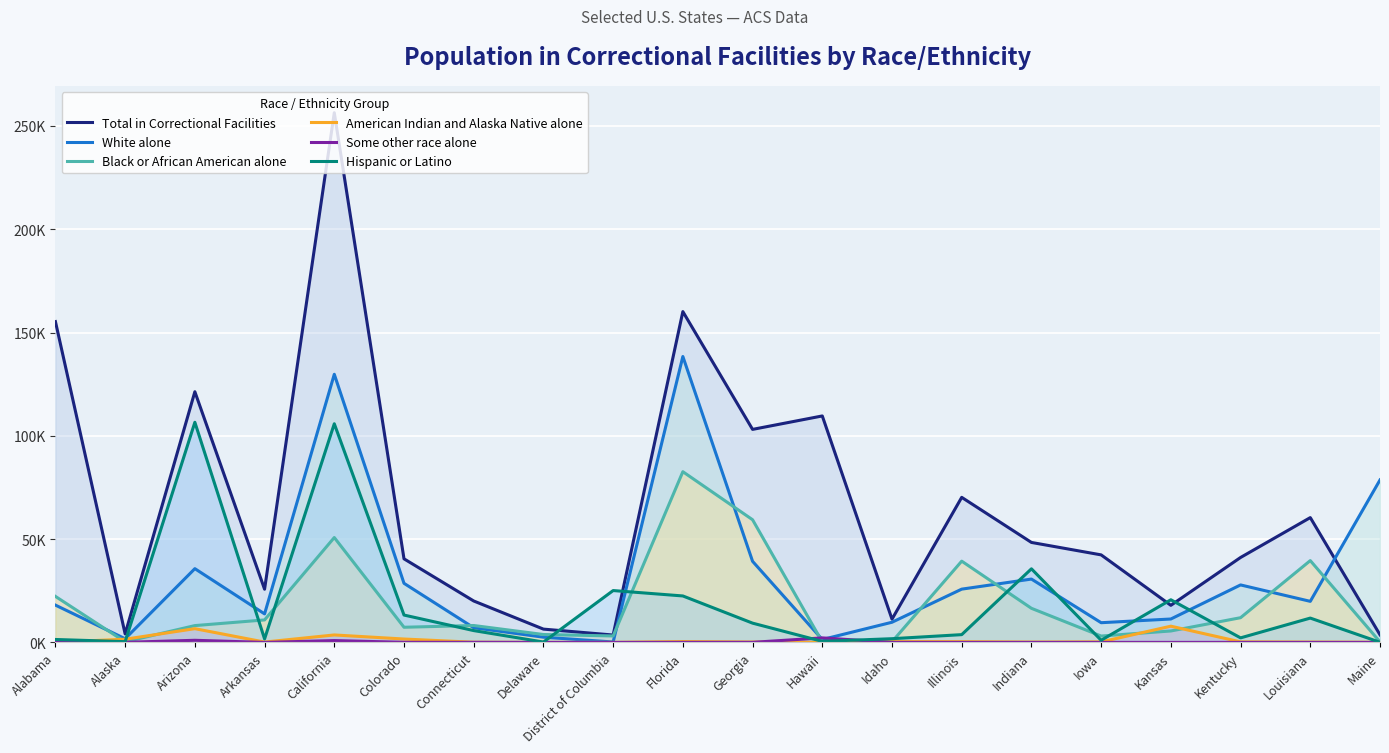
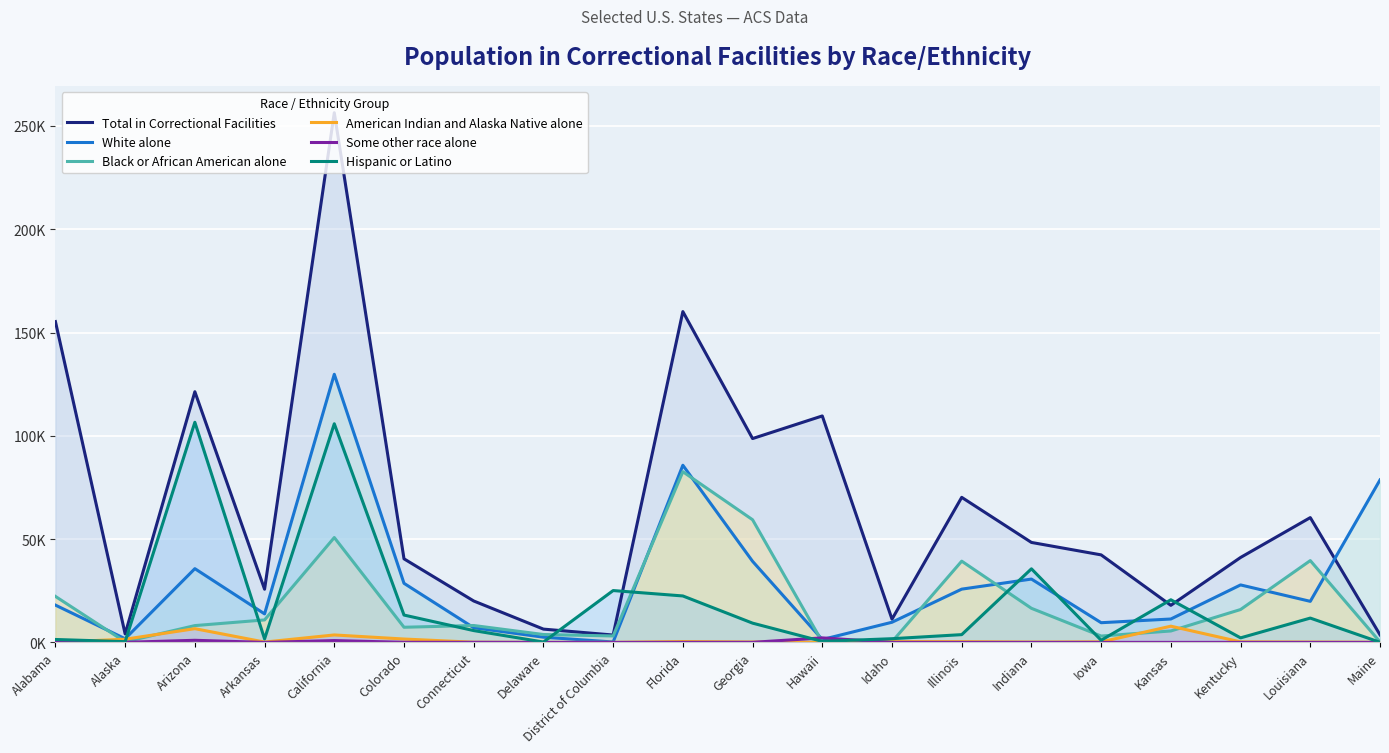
White alone, Florida: 138000 -> 86000
Total in Correctional Facilities, Georgia: 103000 -> 99000
Black or African American alone, Kentucky: 12000 -> 16000
